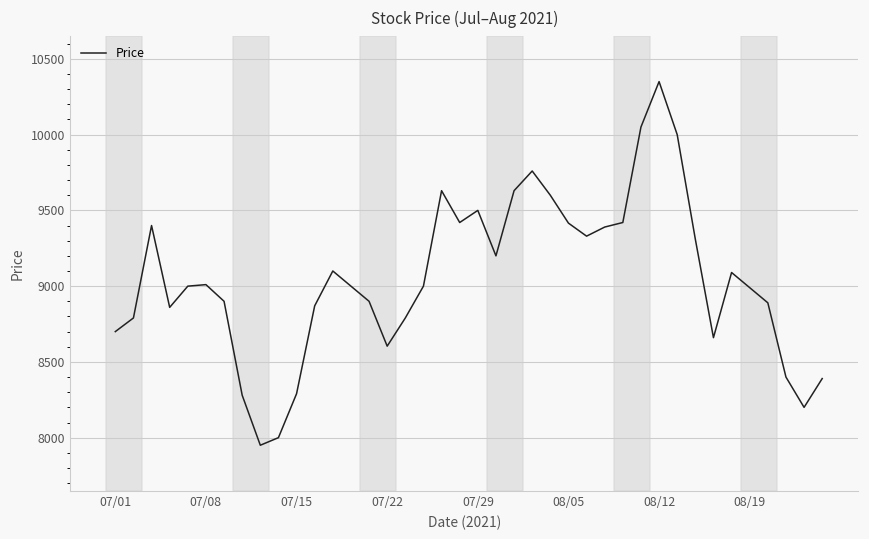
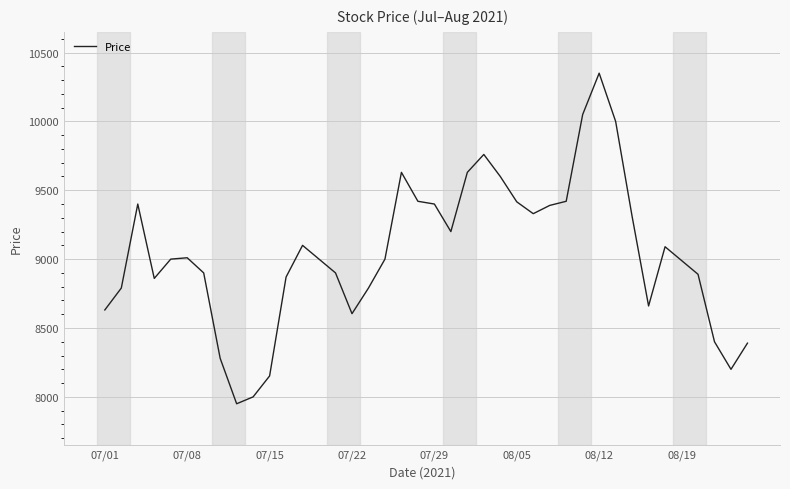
07/01: 8700 -> 8630
07/15: 8290 -> 8150
07/29: 9500 -> 9400
